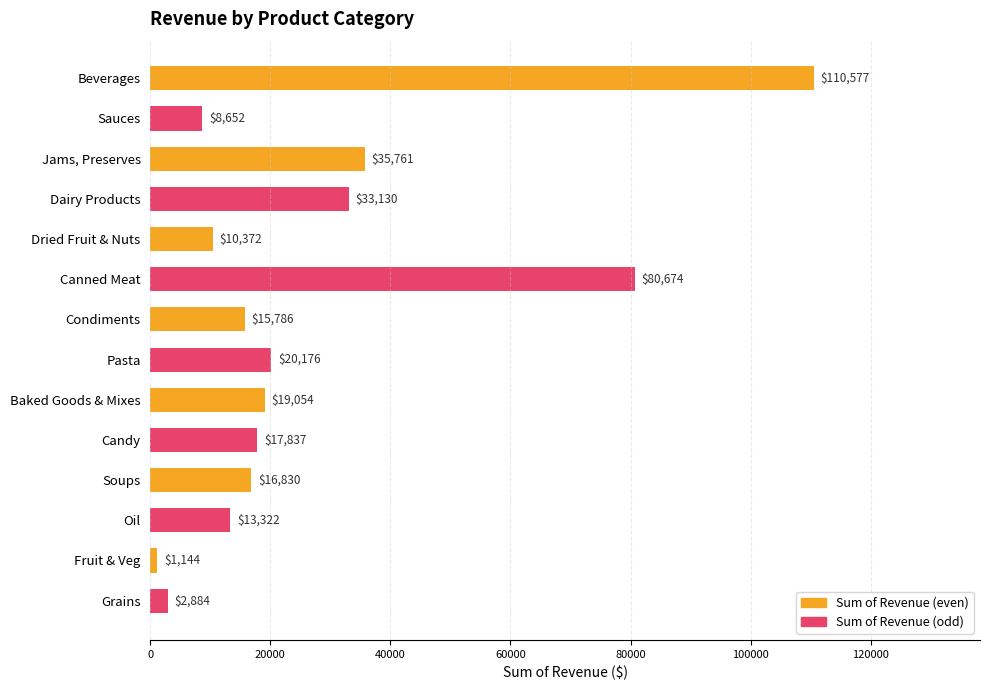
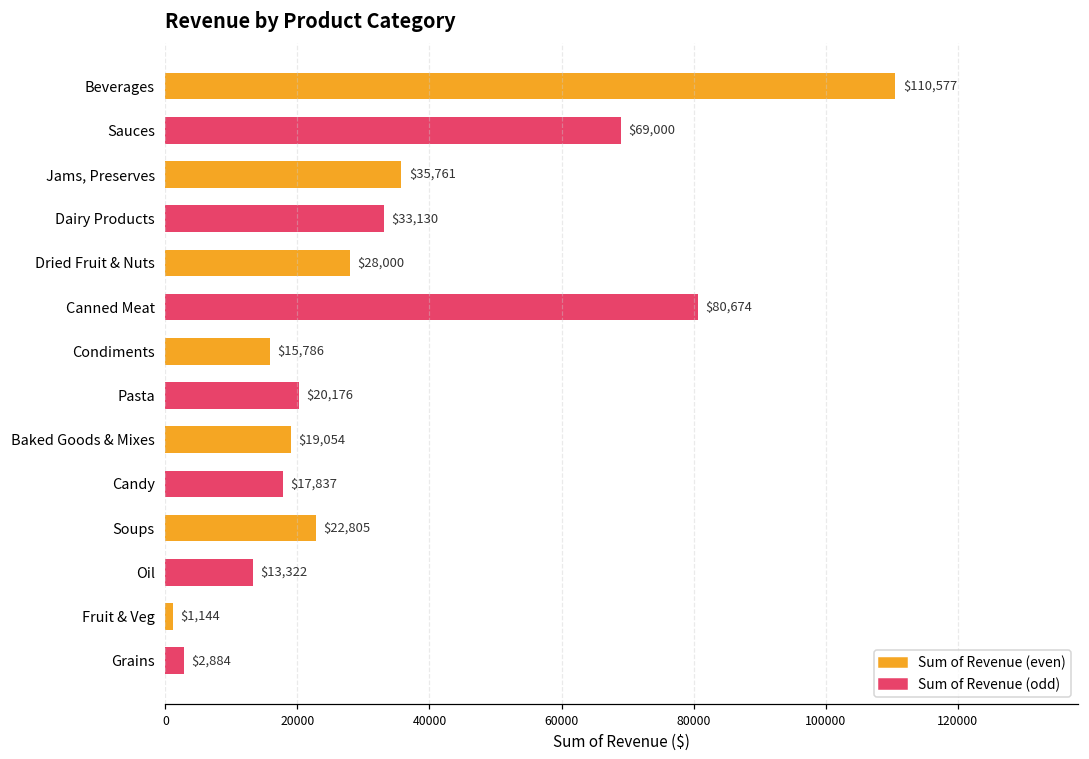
Sauces: $8,652 -> $69,000
Dried Fruit & Nuts: $10,372 -> $28,000
Soups: $16,830 -> $22,805
